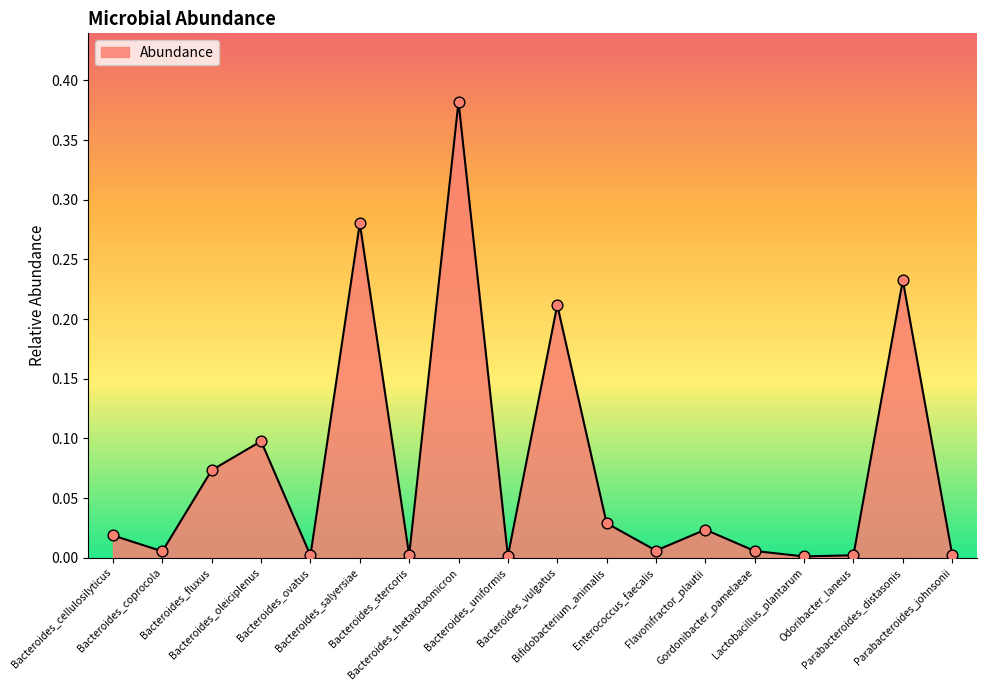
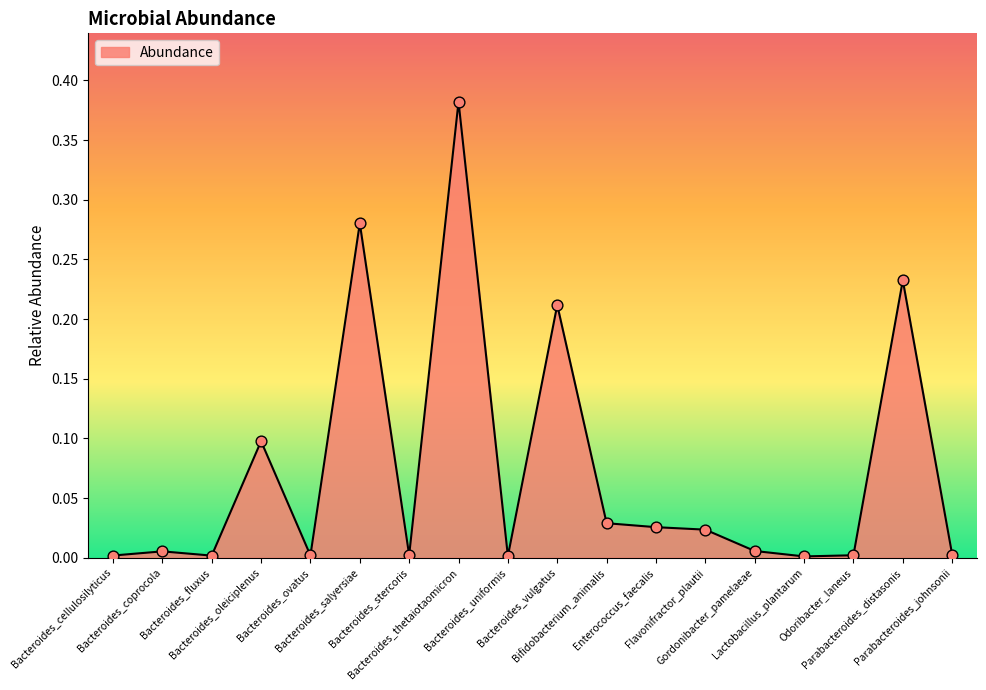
Bacteroides_cellulosilyticus: 0.019 -> 0.002
Bacteroides_fluxus: 0.073 -> 0.002
Enterococcus_faecalis: 0.006 -> 0.026
